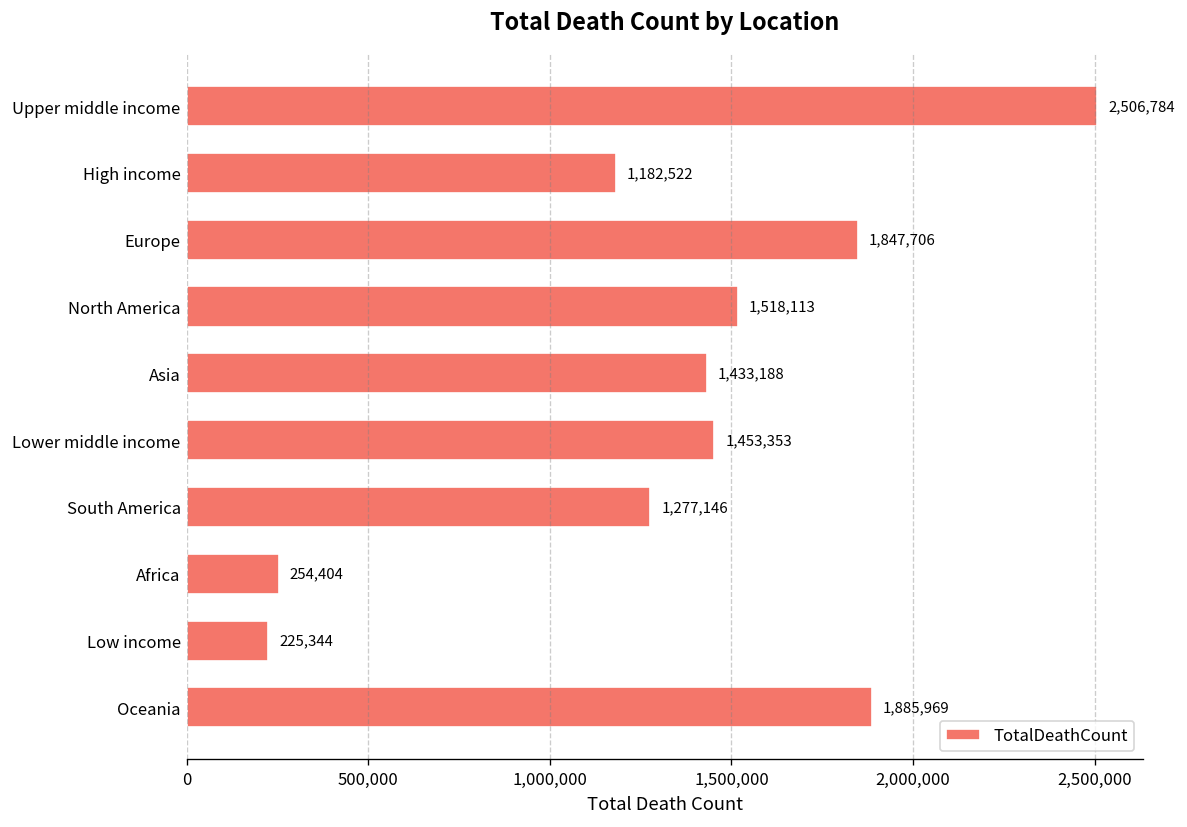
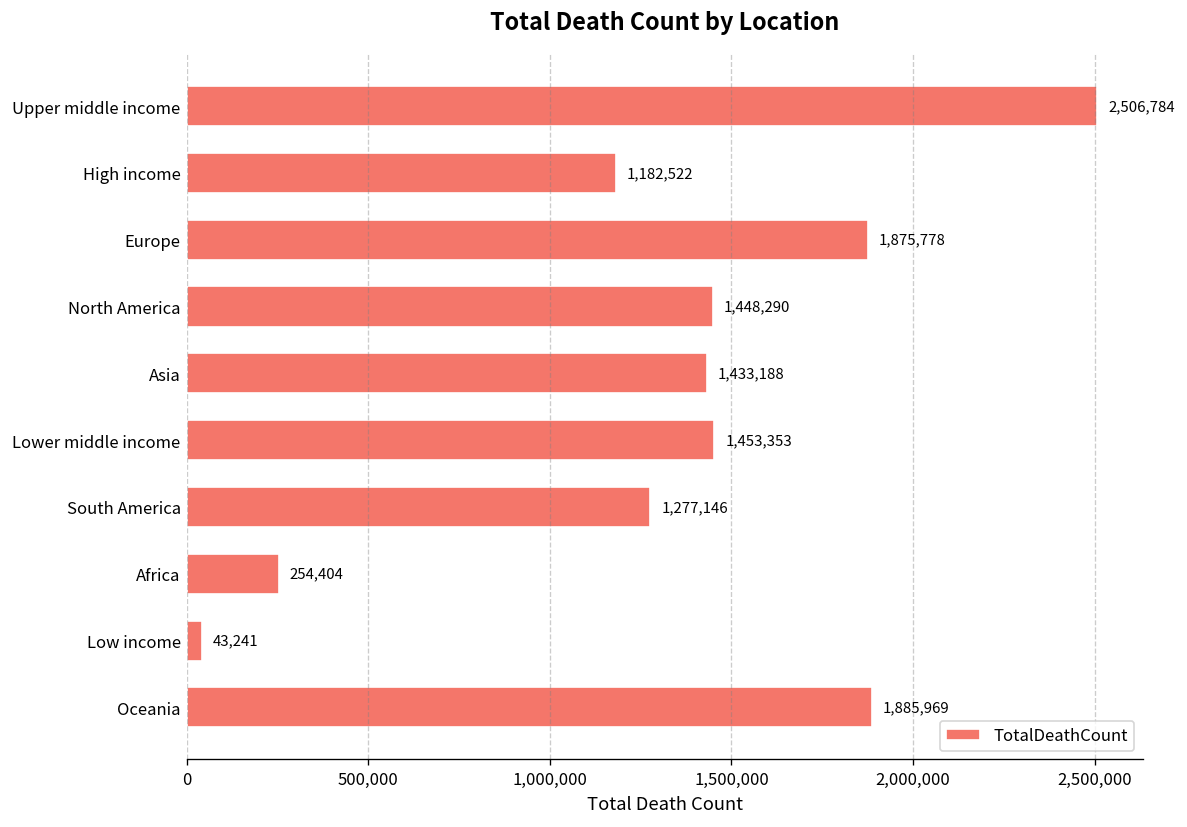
Europe: 1,847,706 -> 1,875,778
North America: 1,518,113 -> 1,448,290
Low income: 225,344 -> 43,241
